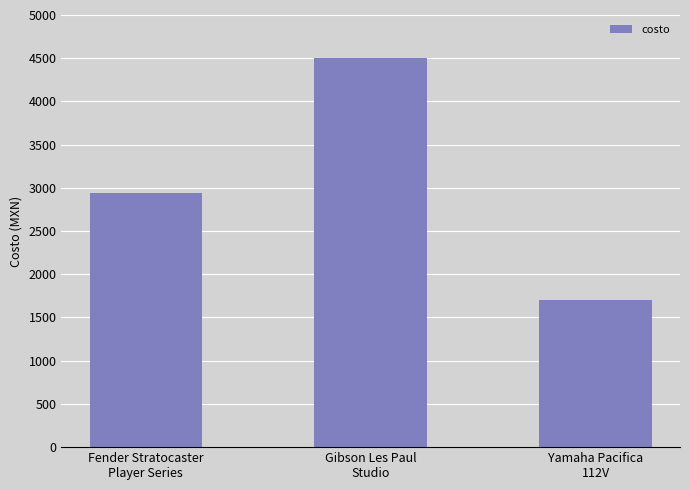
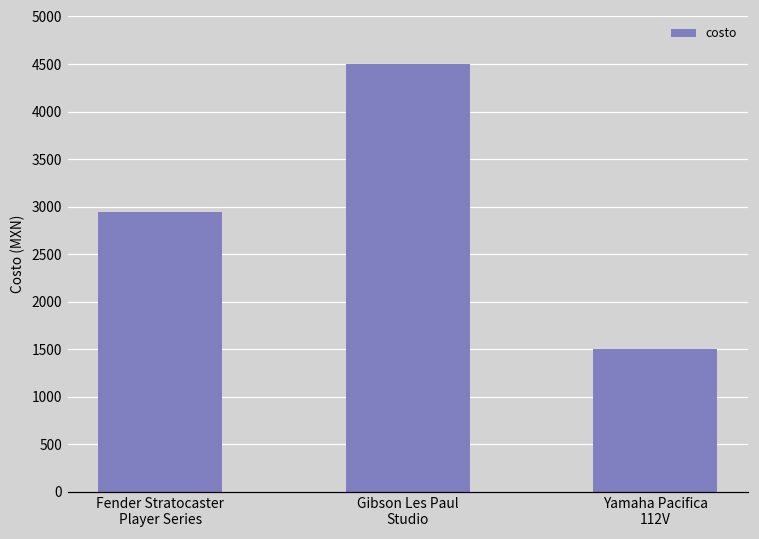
Yamaha Pacifica 112V: 1700 -> 1500
